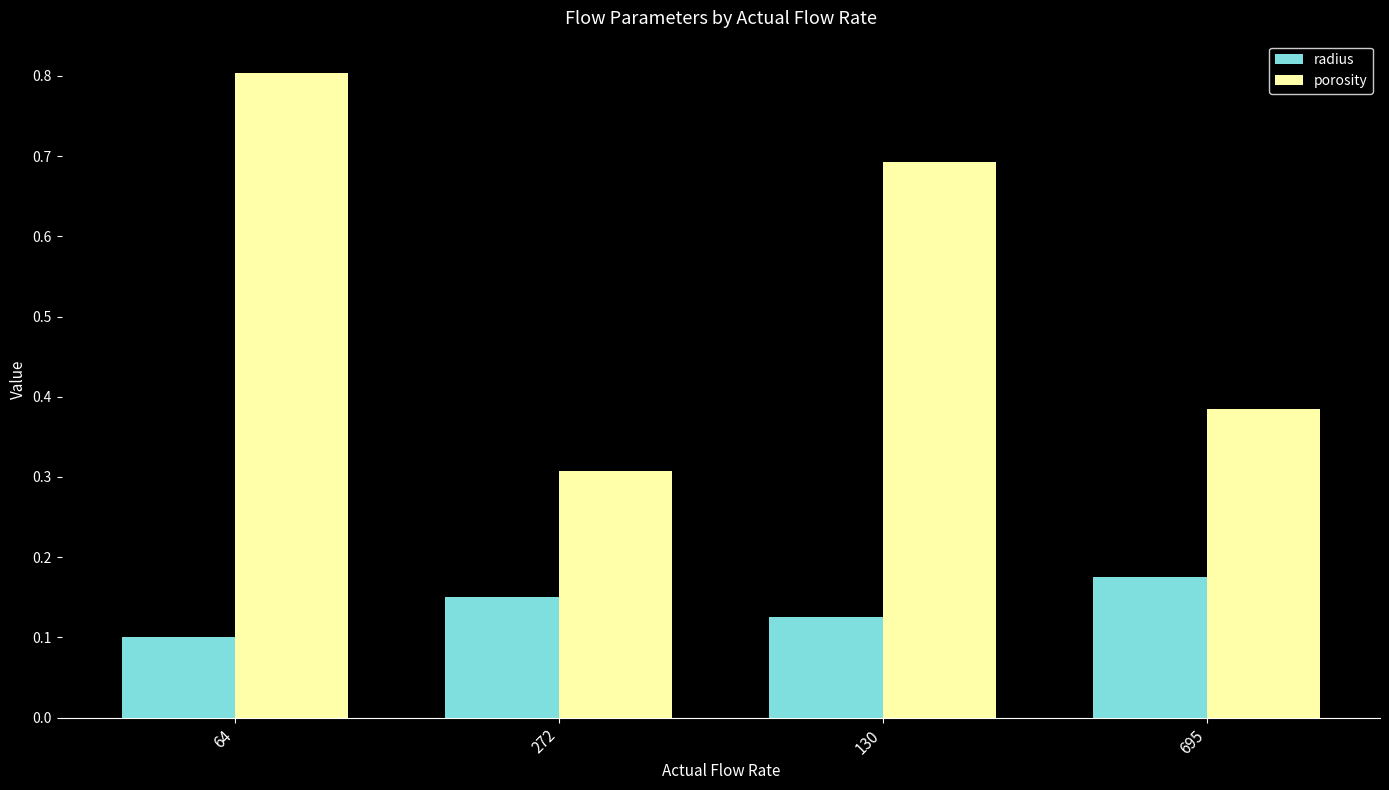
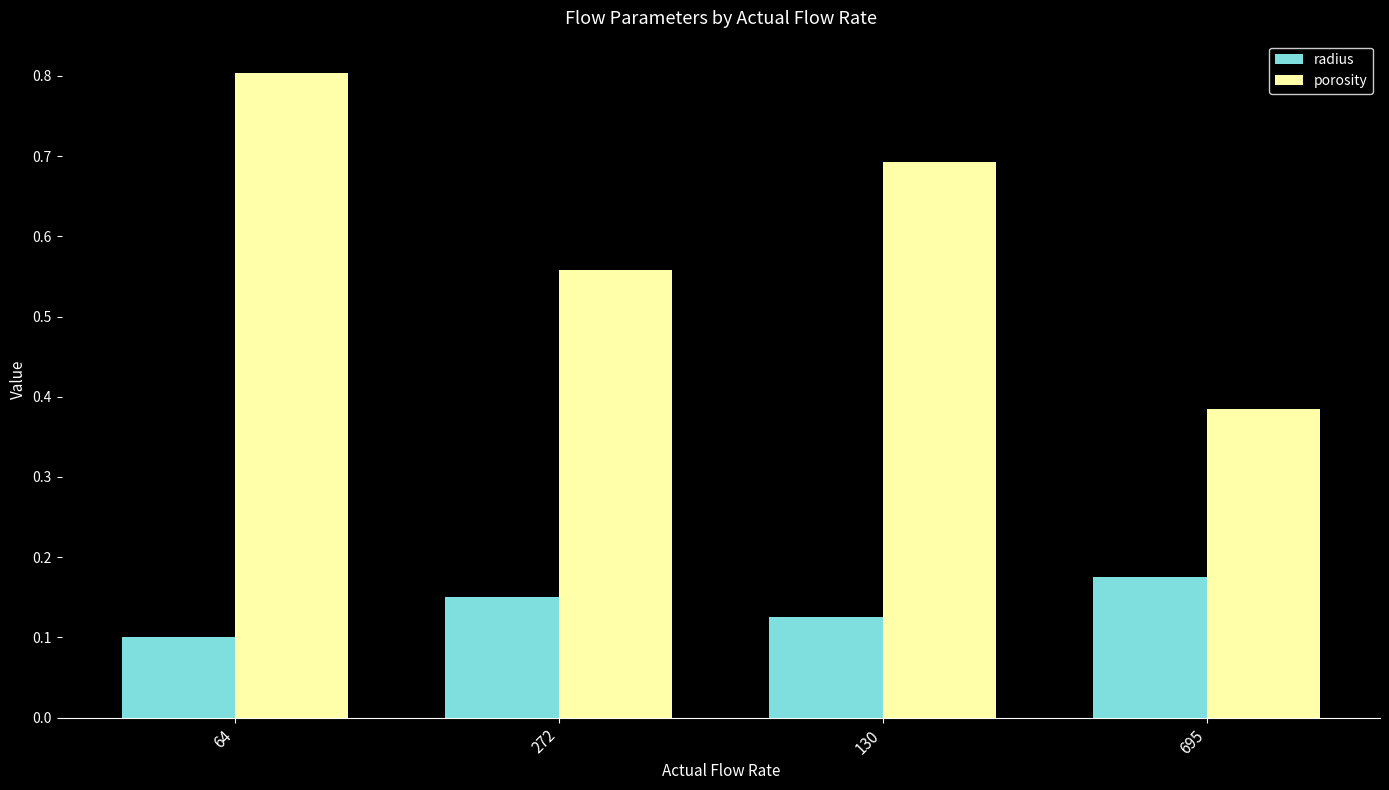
porosity, 272: 0.31 -> 0.56
